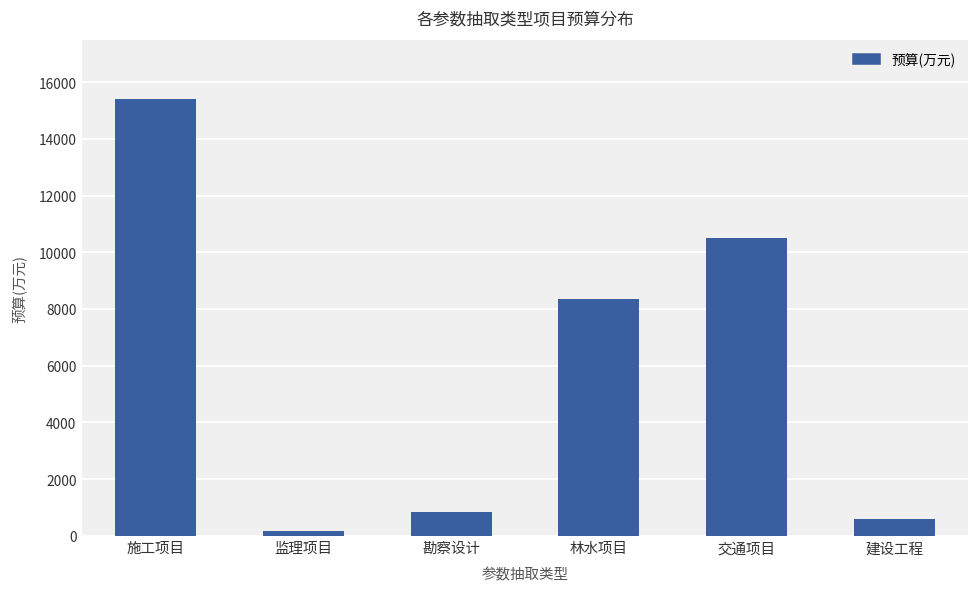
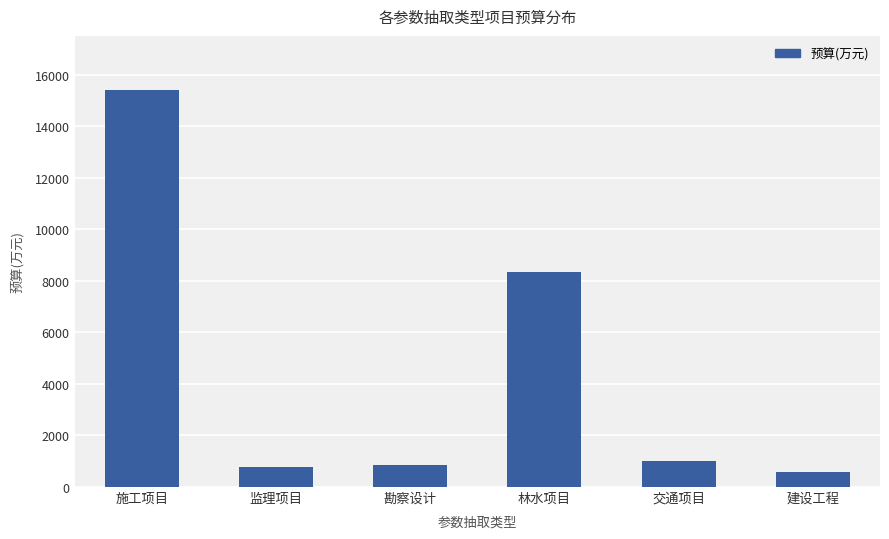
监理项目: 200 -> 800
交通项目: 10500 -> 1000
